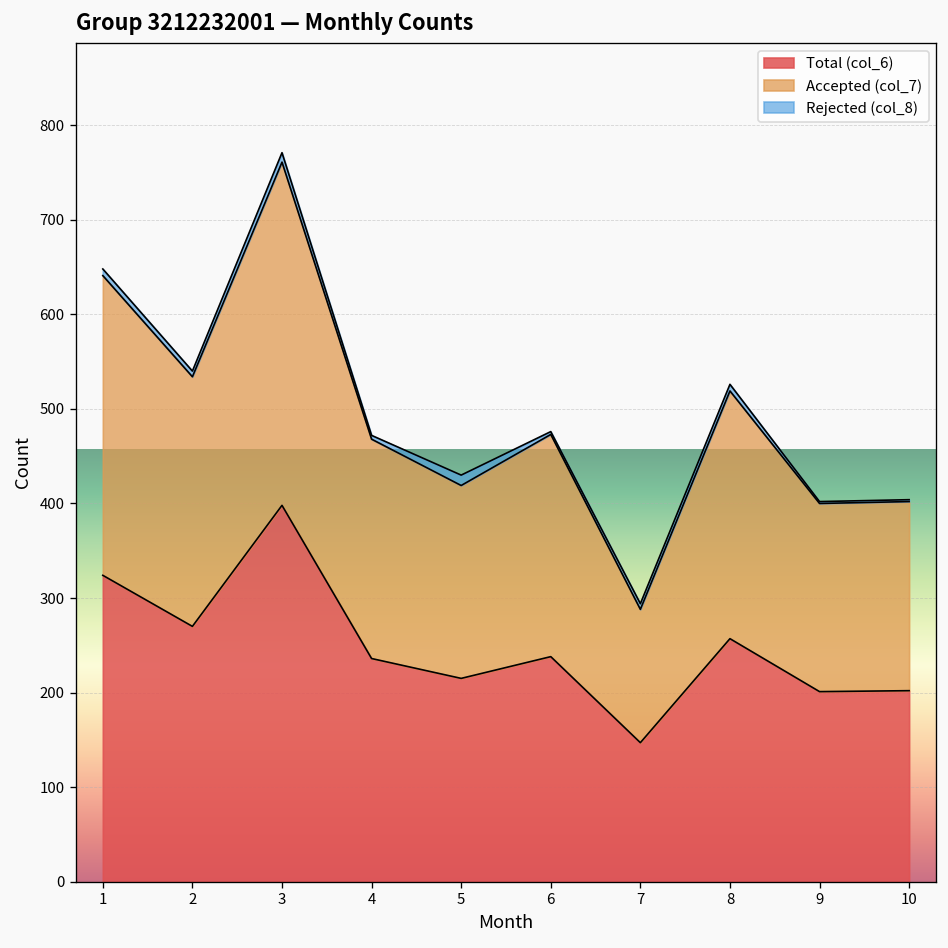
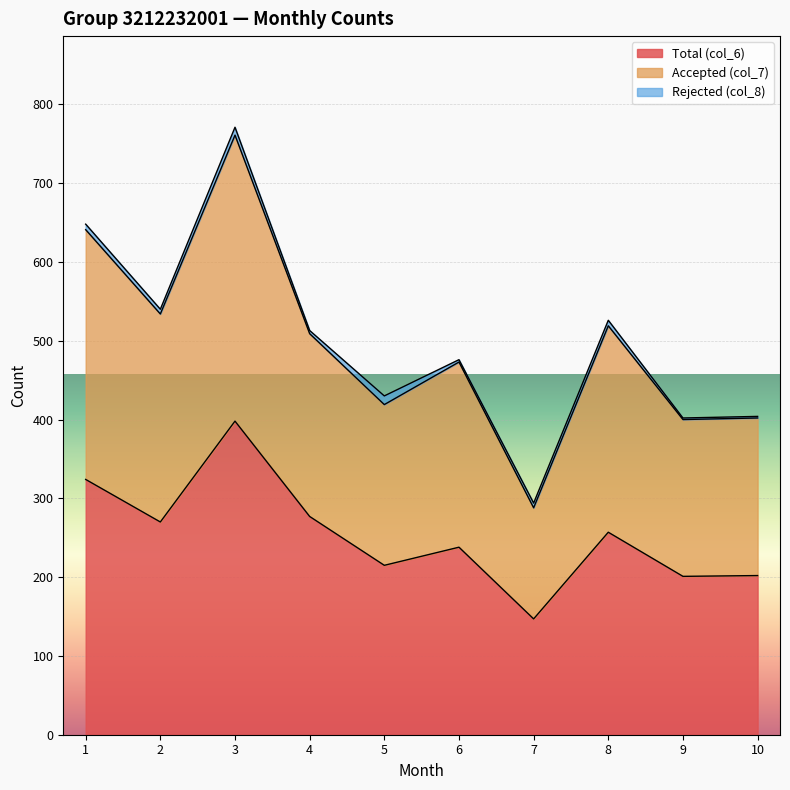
Total (col_6), 4: 240 -> 280
